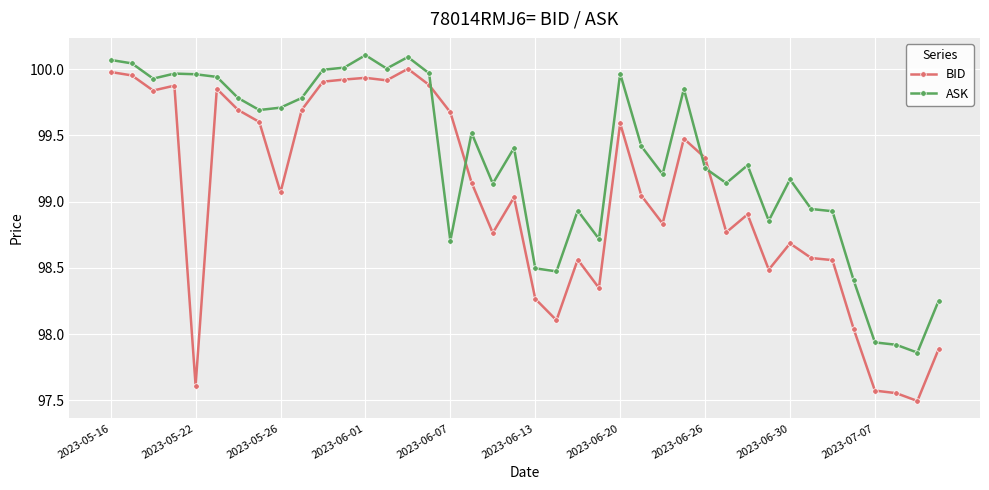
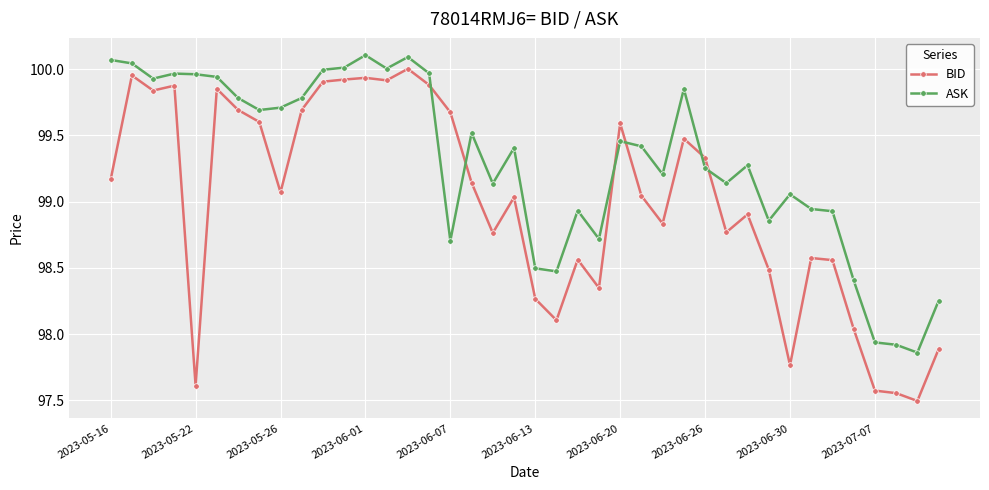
BID, 2023-05-16: 99.98 -> 99.17
ASK, 2023-06-20: 99.97 -> 99.46
BID, 2023-06-30: 98.68 -> 97.77
ASK, 2023-06-30: 99.17 -> 99.06
